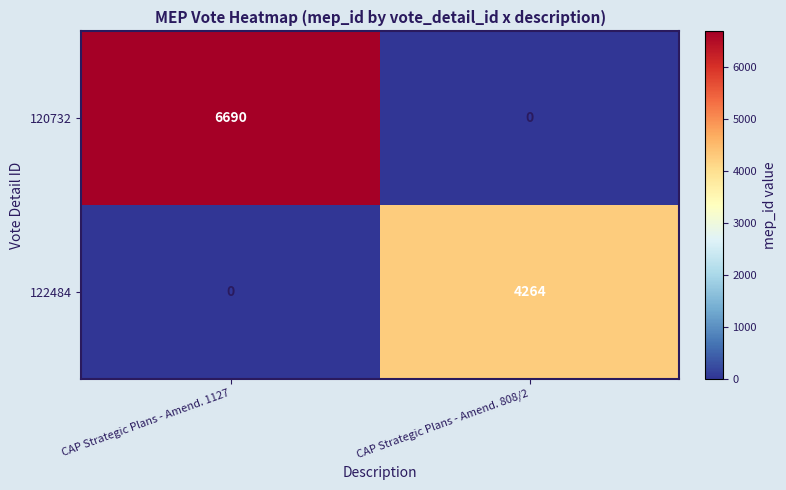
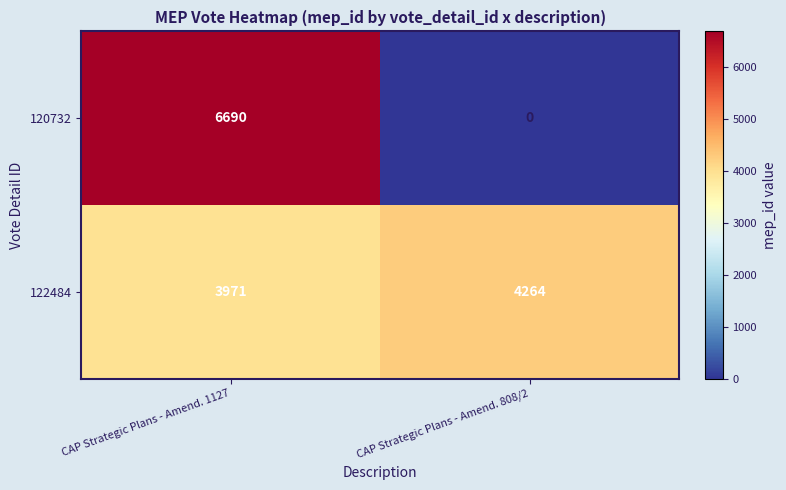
122484, CAP Strategic Plans - Amend. 1127: 0 -> 3971
